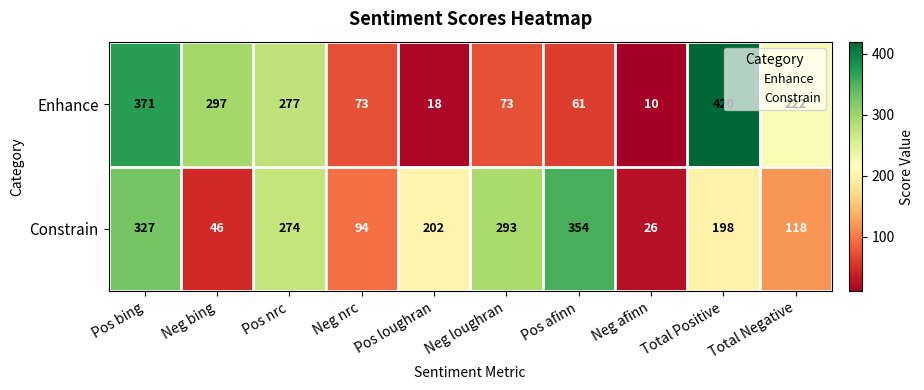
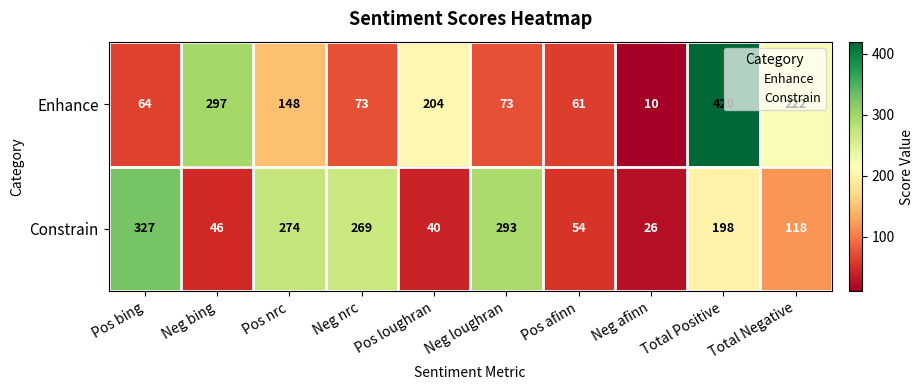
Enhance, Pos bing: 371 -> 64
Enhance, Pos nrc: 277 -> 148
Enhance, Pos loughran: 18 -> 204
Constrain, Neg nrc: 94 -> 269
Constrain, Pos loughran: 202 -> 40
Constrain, Pos afinn: 354 -> 54
